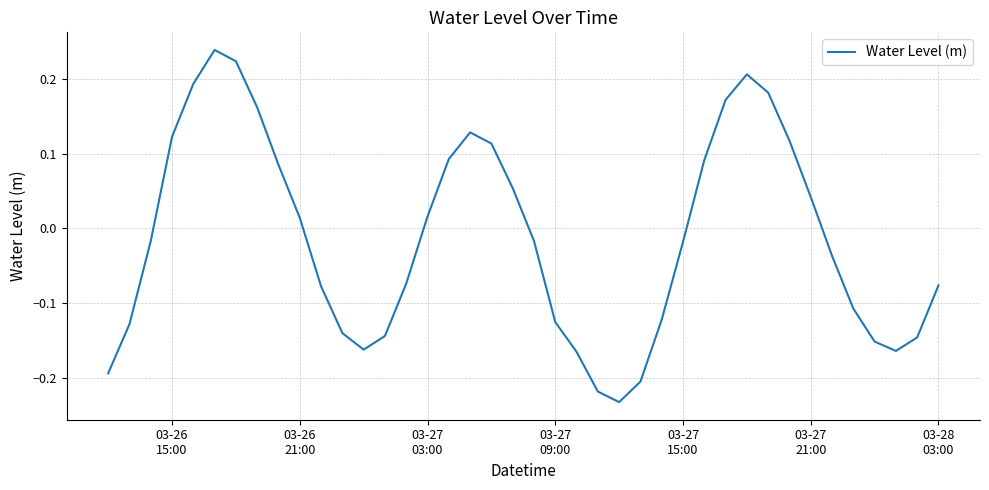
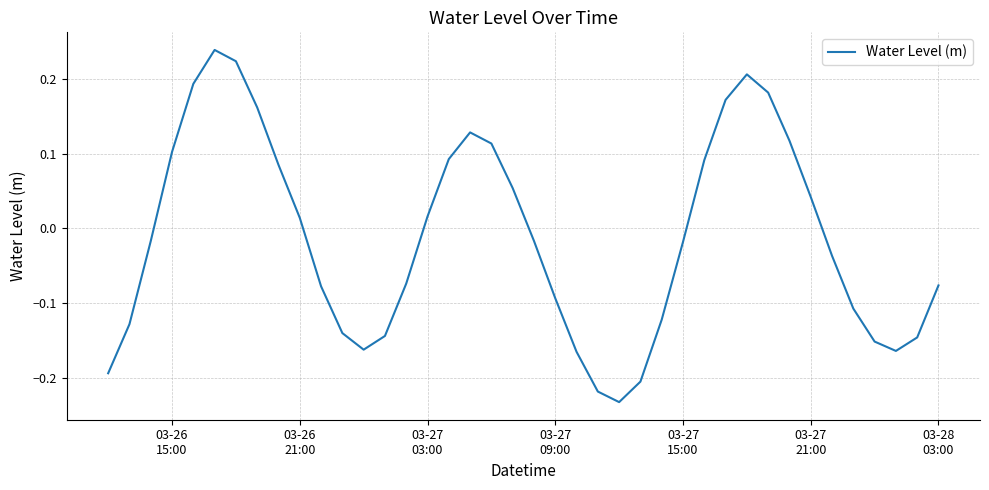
03-26 15:00: 0.12 -> 0.10
03-27 09:00: -0.13 -> -0.09
